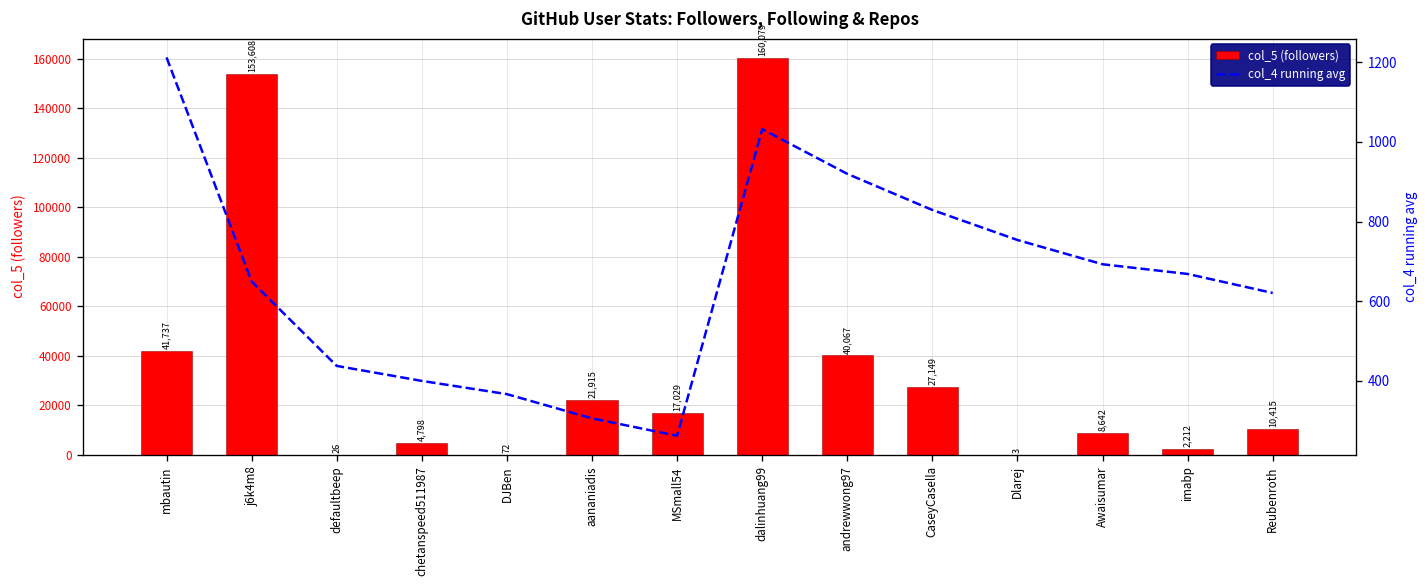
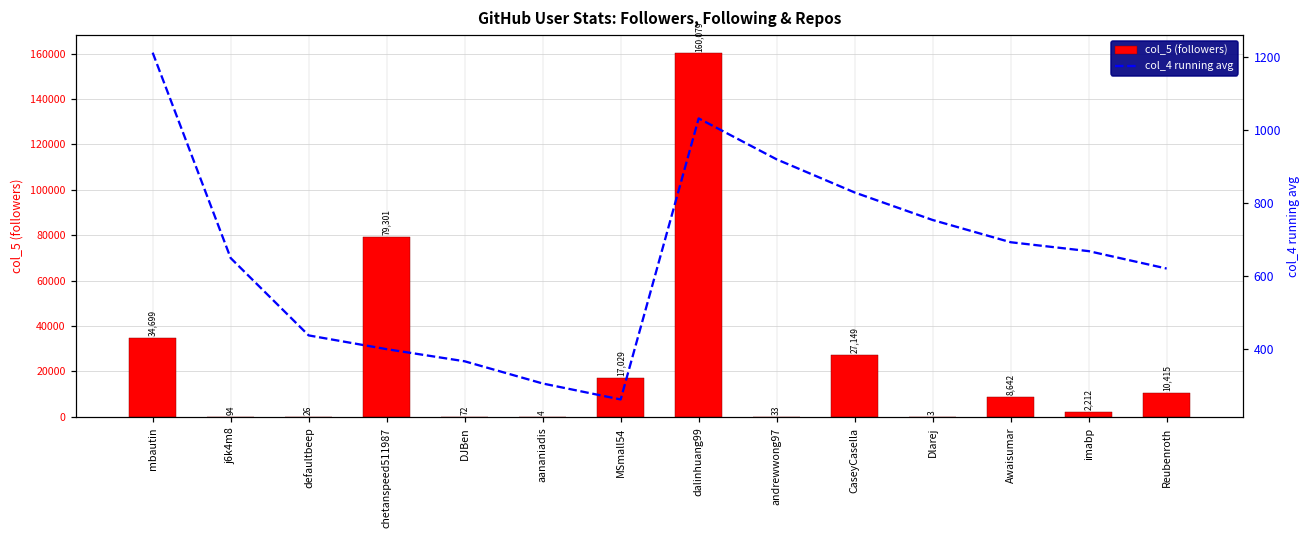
col_5 (followers), mbautin: 41,737 -> 34,699
col_5 (followers), j6k4m8: 153,608 -> 94
col_5 (followers), chetanspeed511987: 4,798 -> 79,301
col_5 (followers), aananiadis: 21,915 -> 4
col_5 (followers), andrewwong97: 40,067 -> 33
